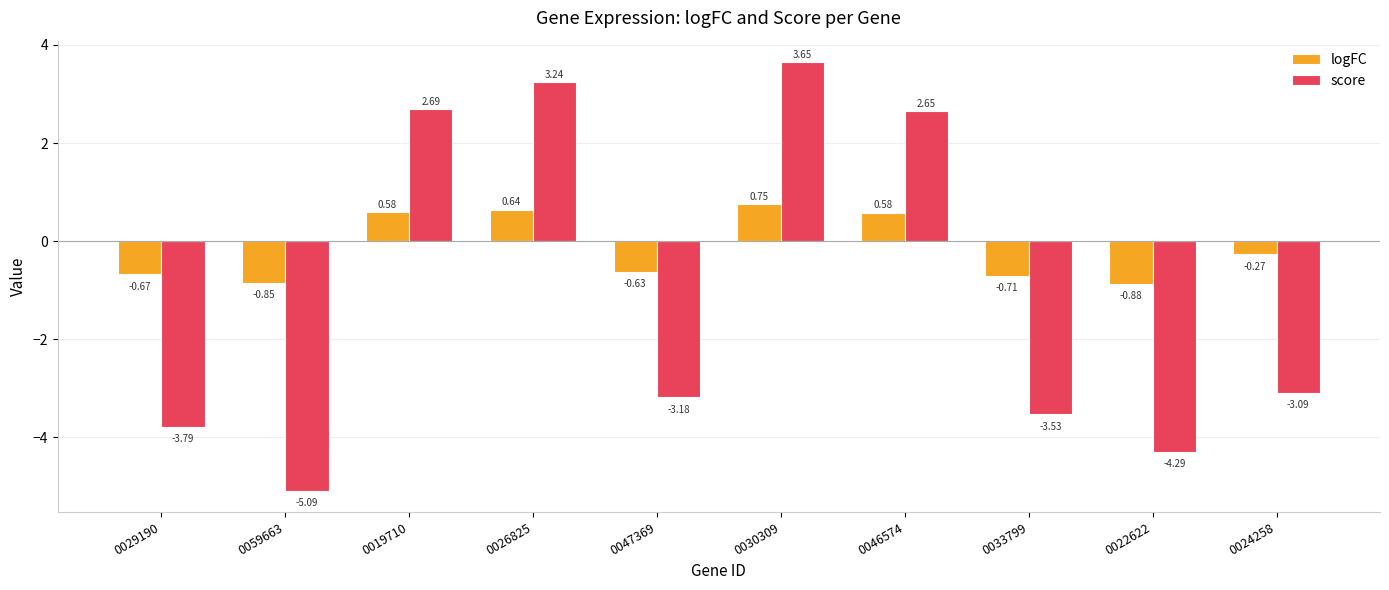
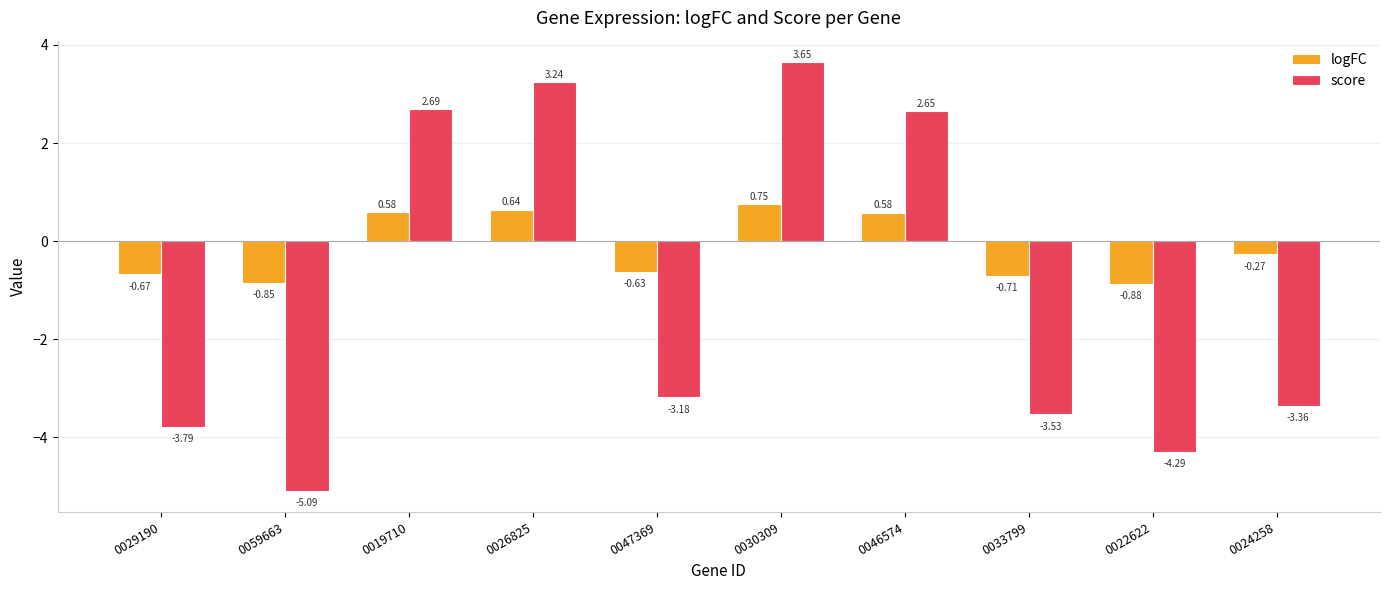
score, 0024258: -3.09 -> -3.36
